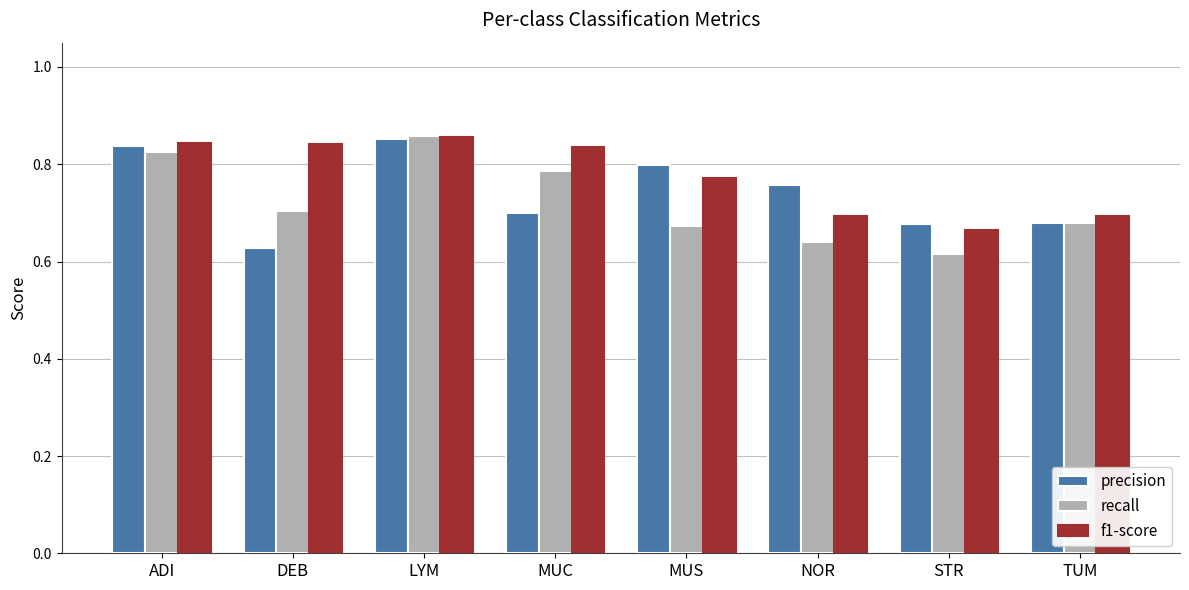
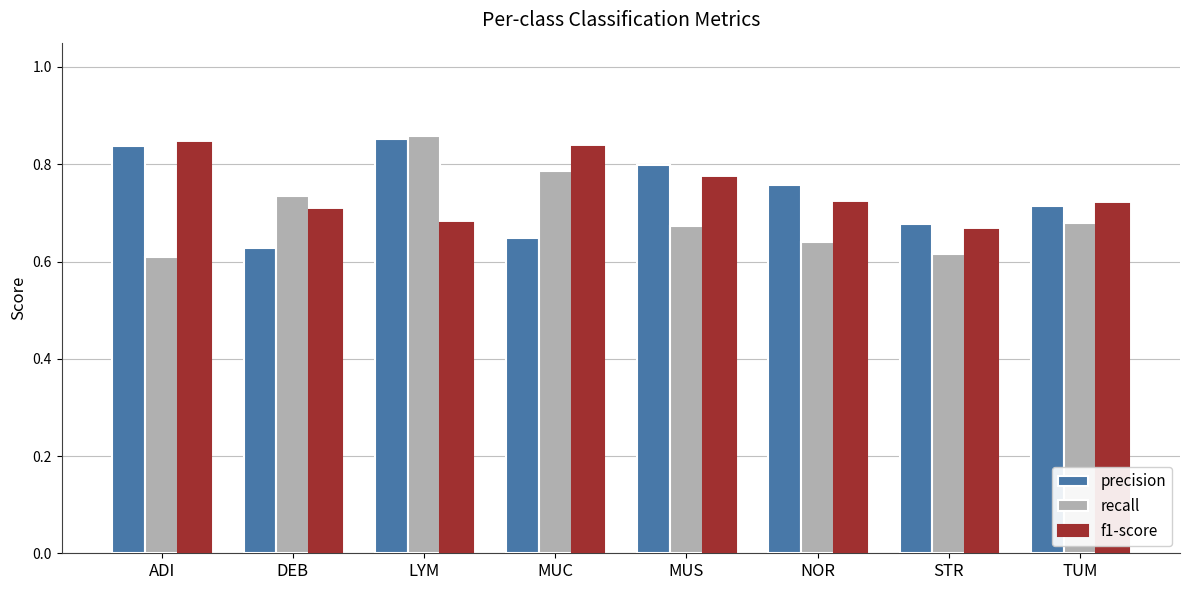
recall, ADI: 0.82 -> 0.61
recall, DEB: 0.70 -> 0.73
f1-score, DEB: 0.84 -> 0.71
f1-score, LYM: 0.86 -> 0.68
precision, MUC: 0.70 -> 0.65
f1-score, NOR: 0.69 -> 0.72
precision, TUM: 0.68 -> 0.72
f1-score, TUM: 0.69 -> 0.72
